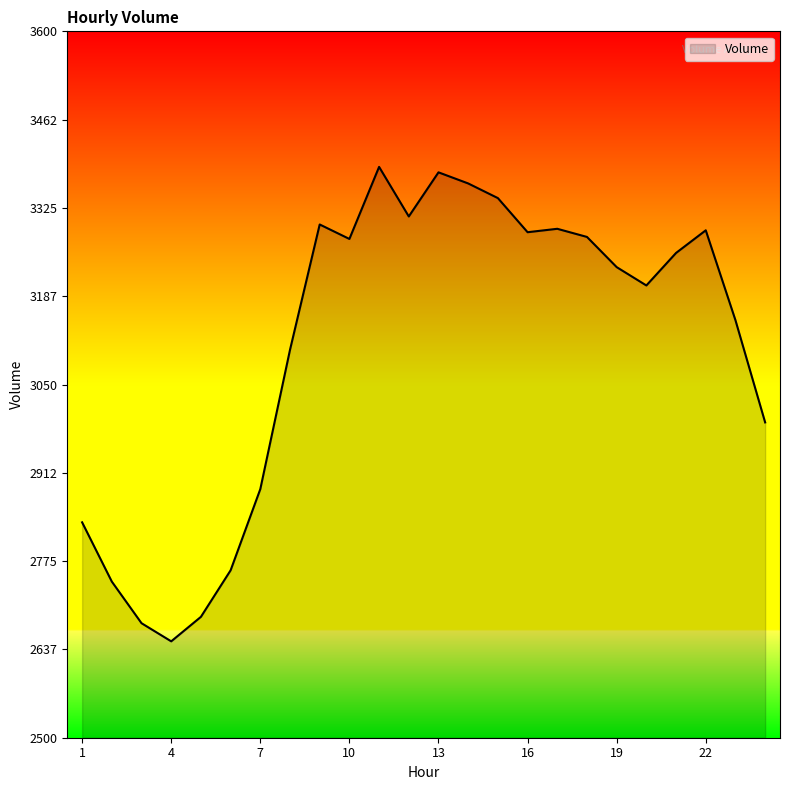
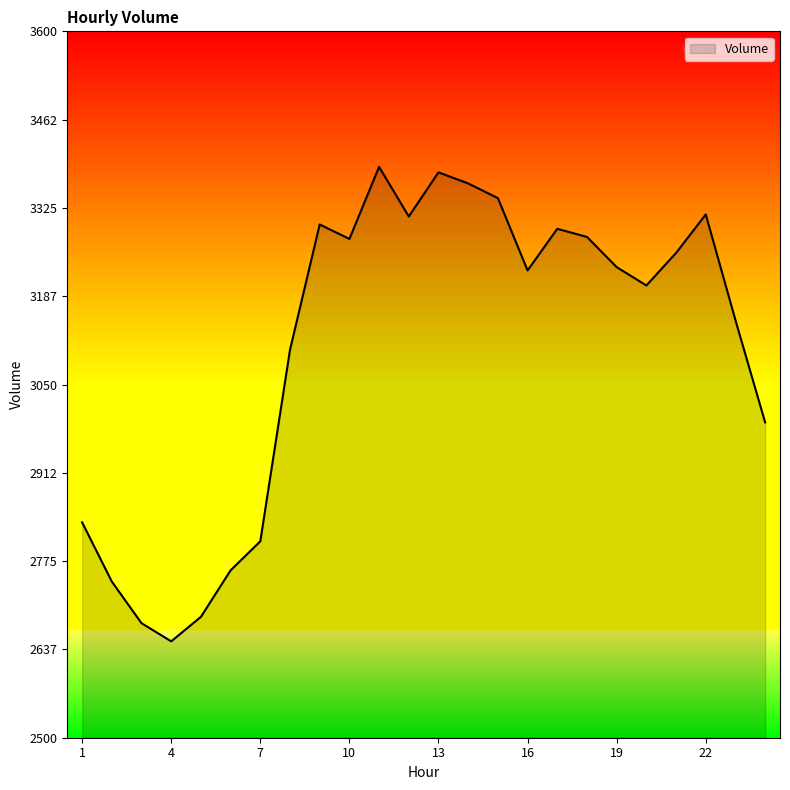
7: 2890 -> 2810
16: 3290 -> 3230
22: 3290 -> 3310
